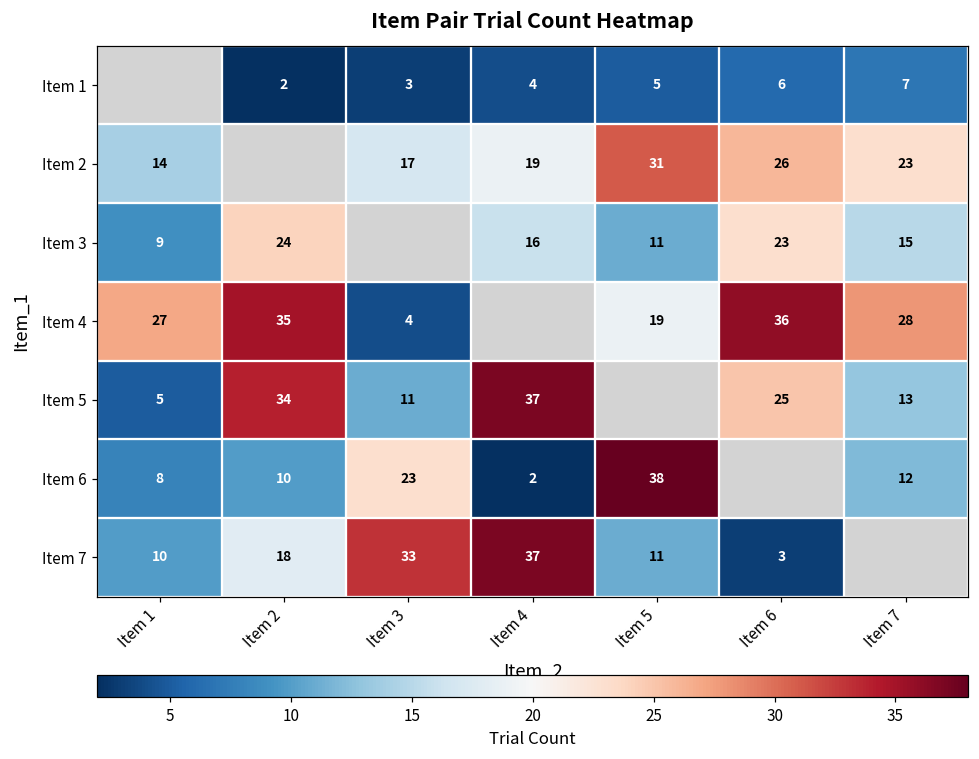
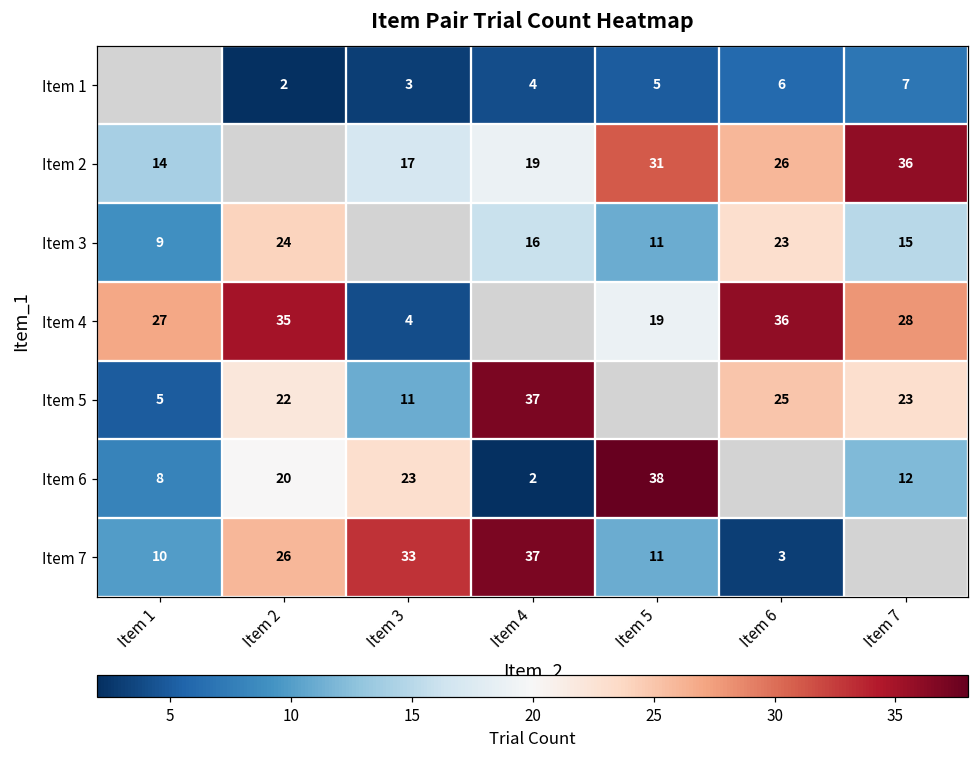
Item 2, Item 7: 23 -> 36
Item 5, Item 2: 34 -> 22
Item 5, Item 7: 13 -> 23
Item 6, Item 2: 10 -> 20
Item 7, Item 2: 18 -> 26
